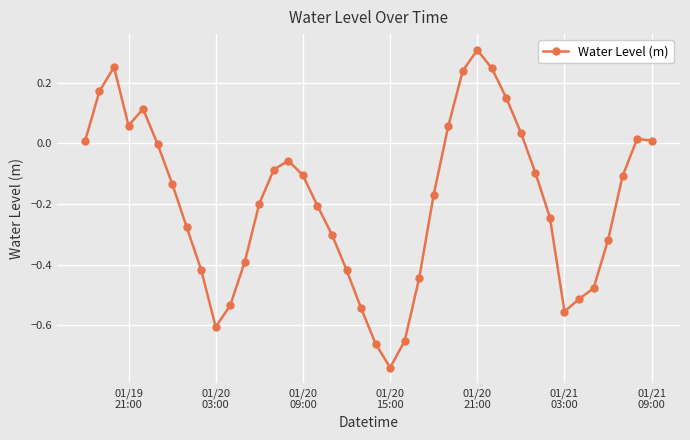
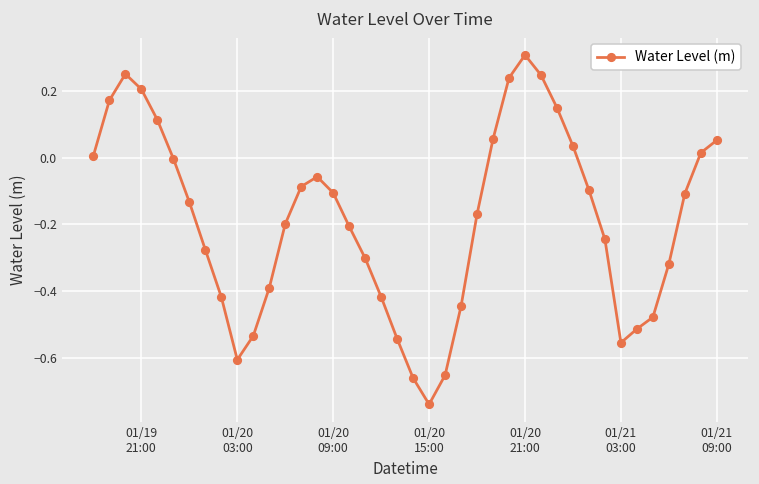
01/19 21:00: 0.06 -> 0.21
01/21 09:00: 0.01 -> 0.05
